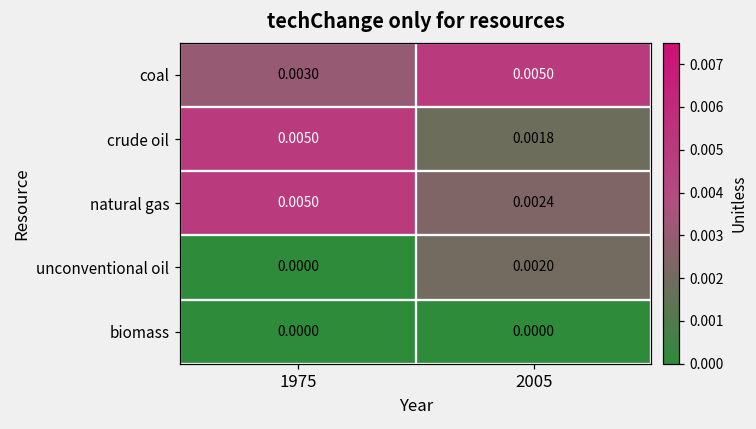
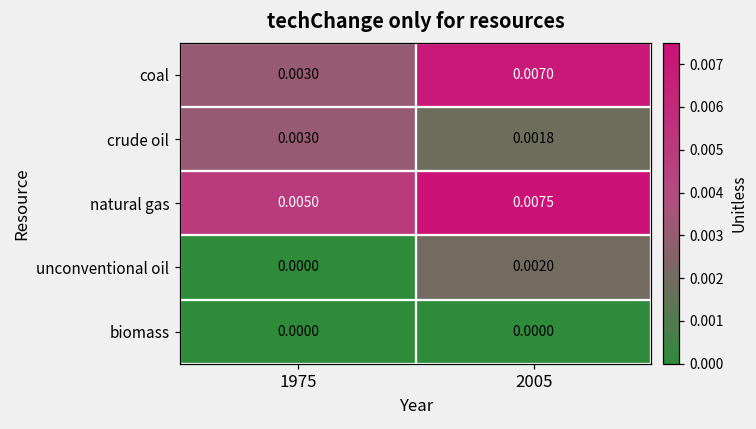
coal, 2005: 0.0050 -> 0.0070
crude oil, 1975: 0.0050 -> 0.0030
natural gas, 2005: 0.0024 -> 0.0075
